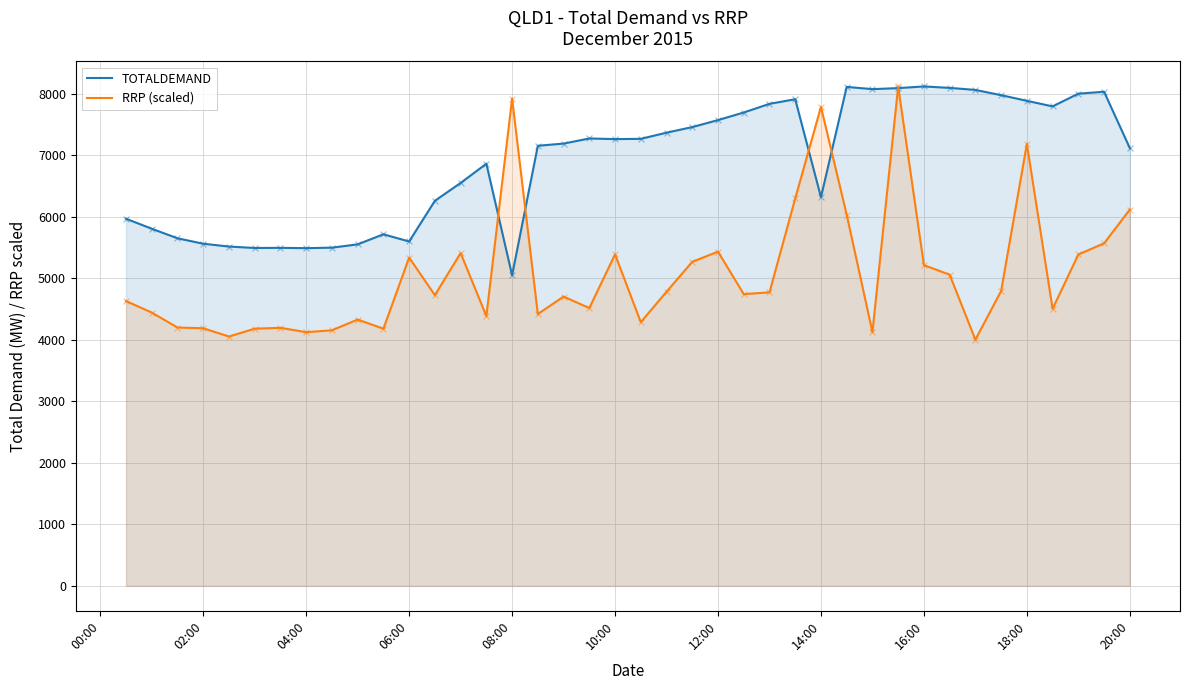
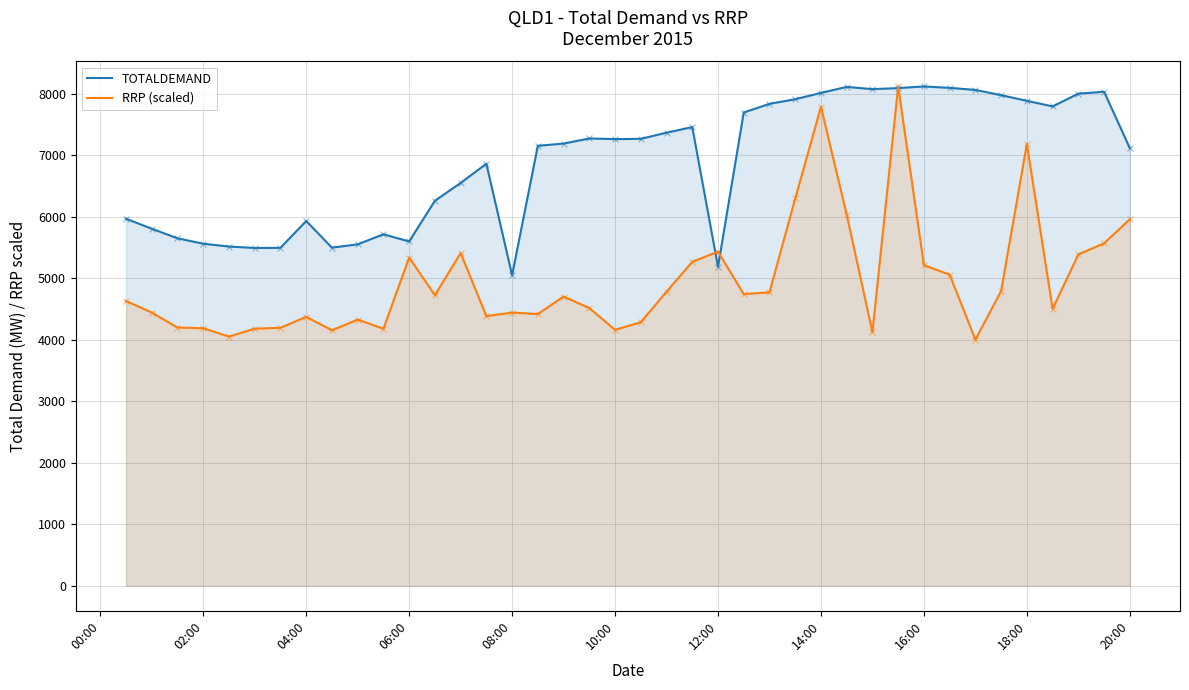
TOTALDEMAND, 04:00: 5500 -> 5900
RRP (scaled), 04:00: 4100 -> 4400
RRP (scaled), 08:00: 7900 -> 4400
RRP (scaled), 10:00: 5400 -> 4200
TOTALDEMAND, 12:00: 7600 -> 5200
TOTALDEMAND, 14:00: 6300 -> 8000
RRP (scaled), 20:00: 6100 -> 6000
